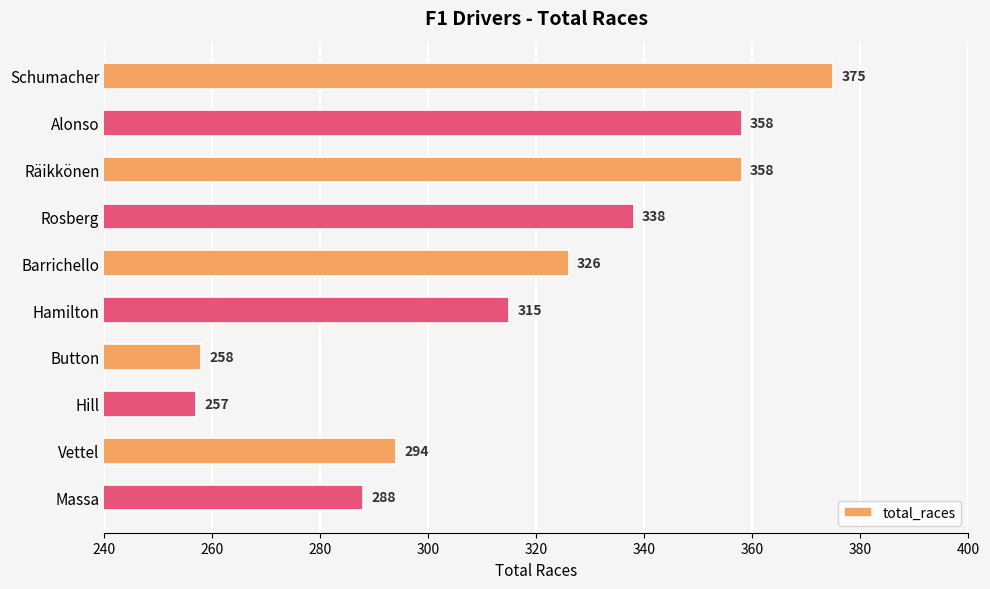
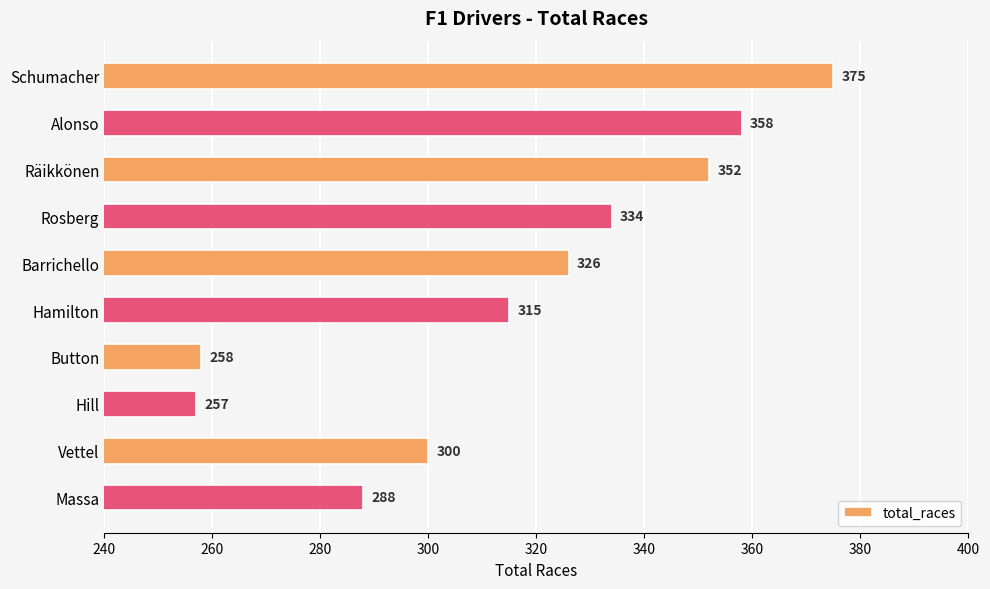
Räikkönen: 358 -> 352
Rosberg: 338 -> 334
Vettel: 294 -> 300
